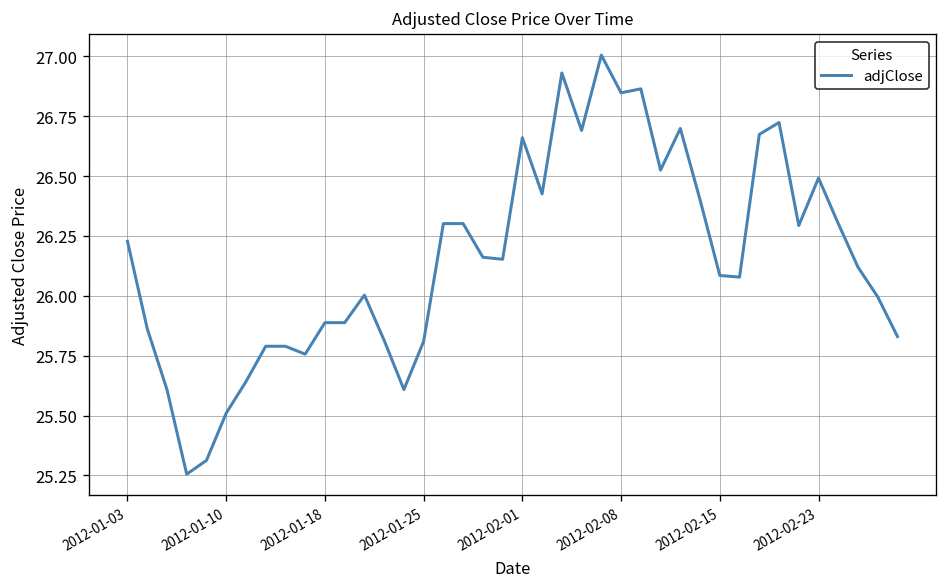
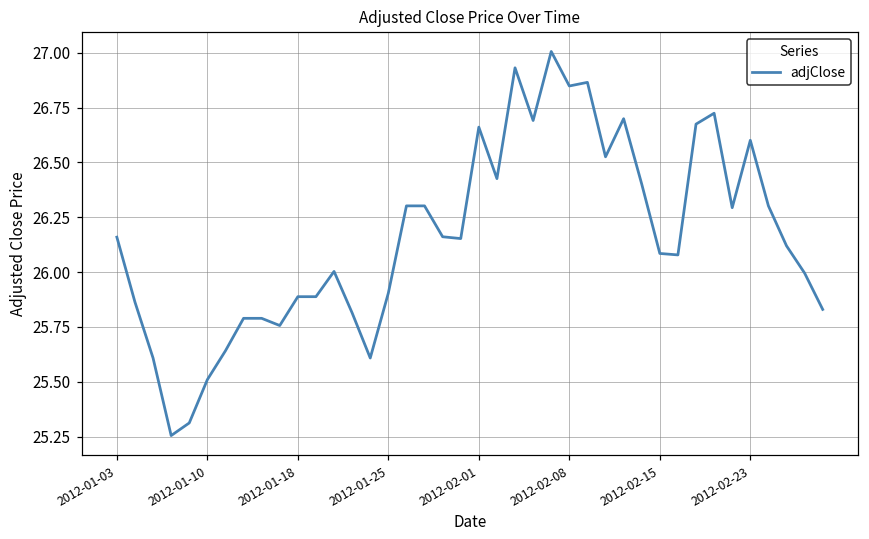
2012-01-03: 26.23 -> 26.16
2012-01-25: 25.81 -> 25.90
2012-02-23: 26.49 -> 26.60
